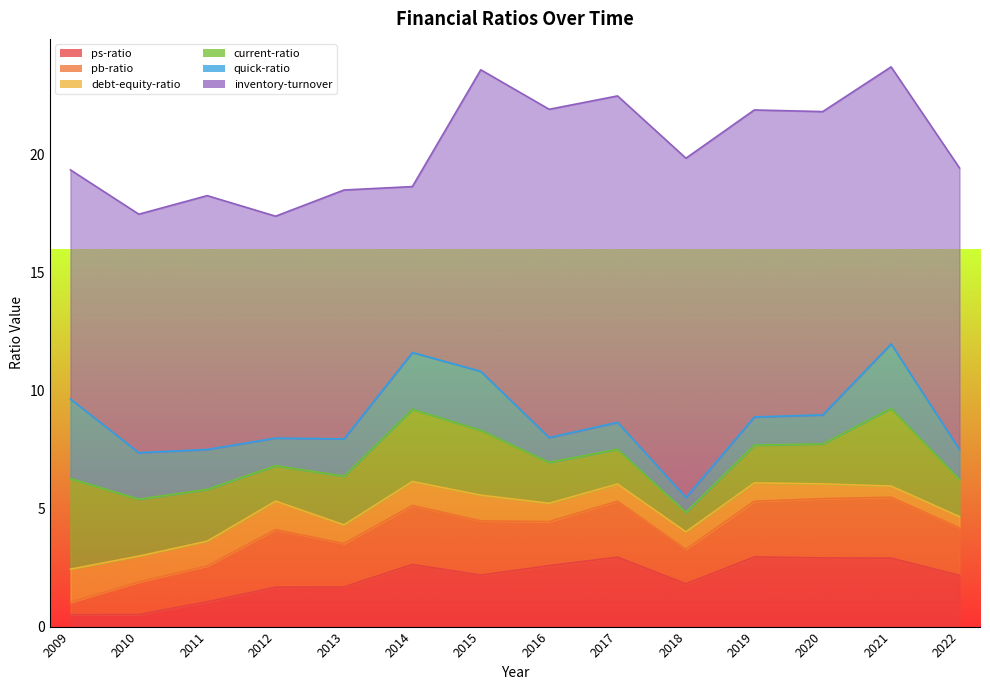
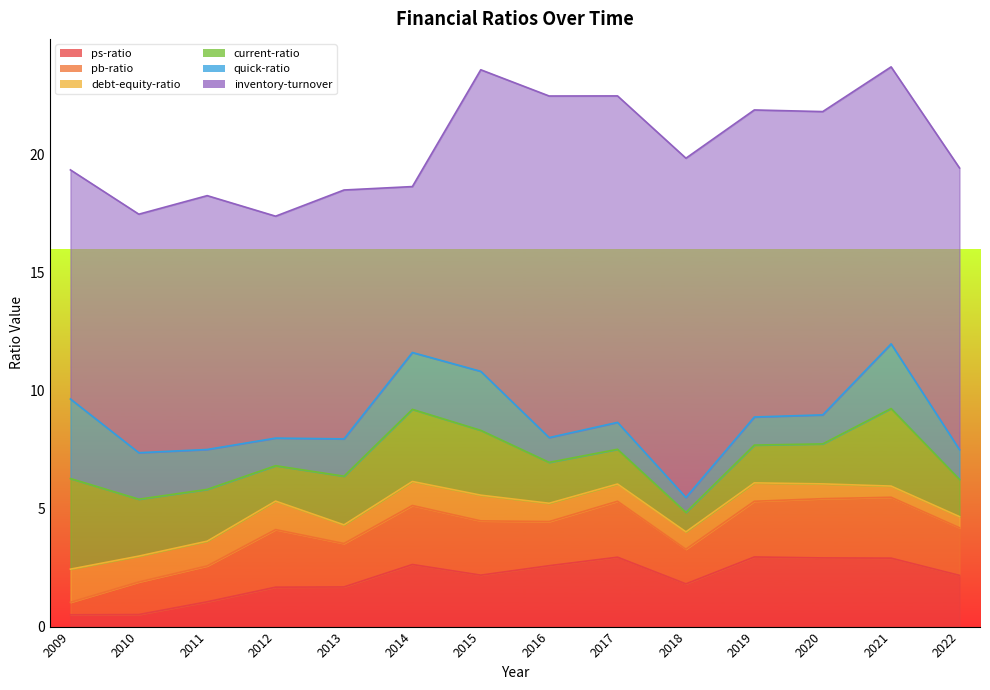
inventory-turnover, 2016: 13.9 -> 14.5
